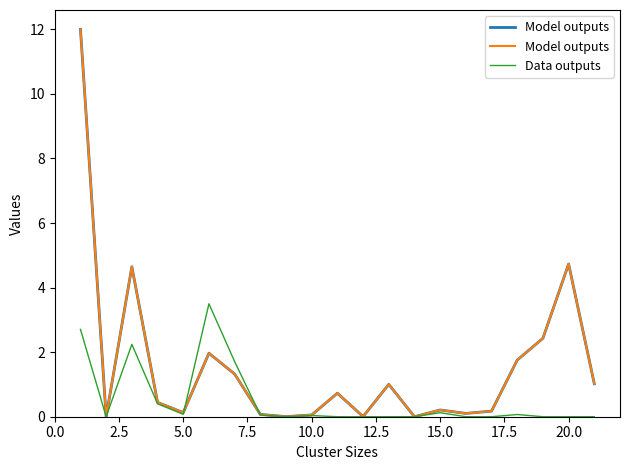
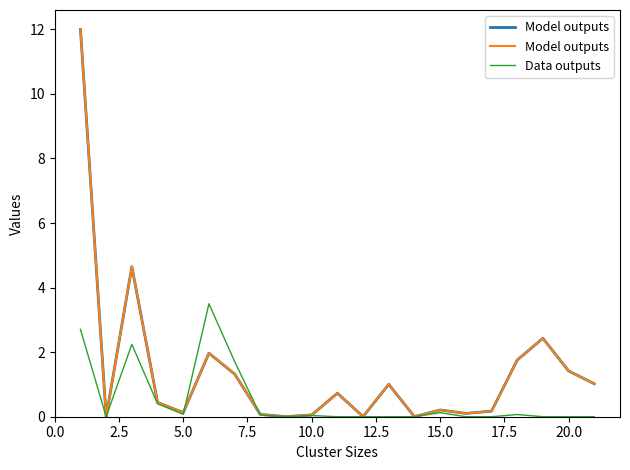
Model outputs, 20.0: 4.7 -> 1.4
